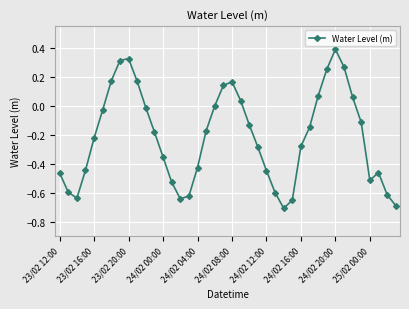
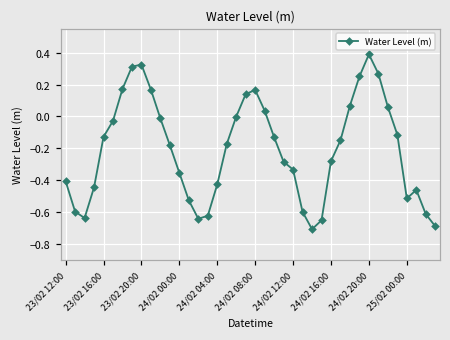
23/02 12:00: -0.47 -> -0.41
23/02 16:00: -0.22 -> -0.13
24/02 12:00: -0.45 -> -0.33
